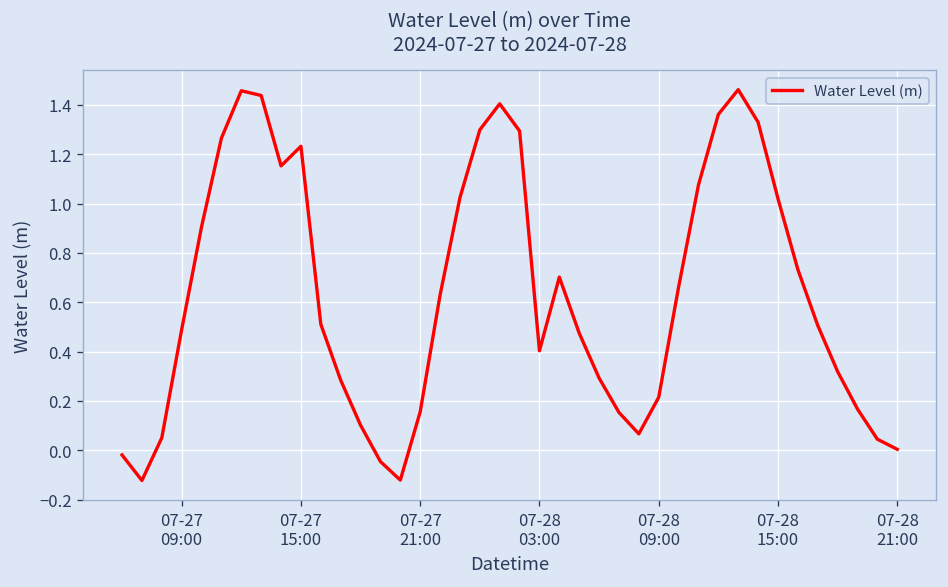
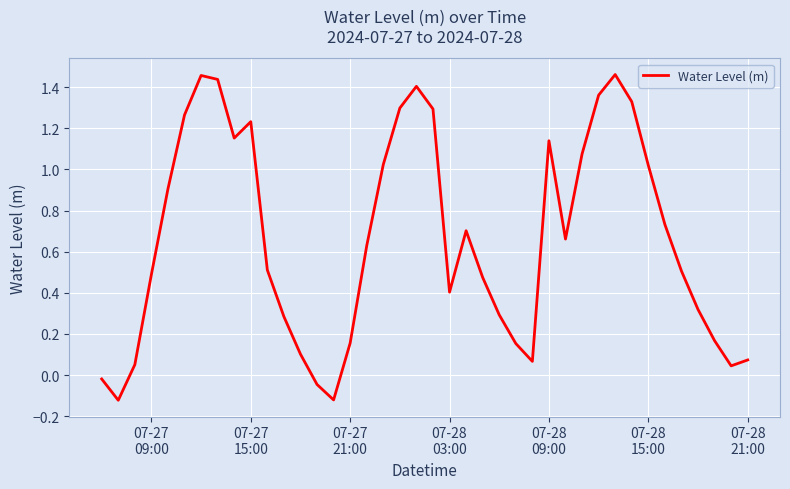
07-28 09:00: 0.21 -> 1.14
07-28 21:00: 0.00 -> 0.07
